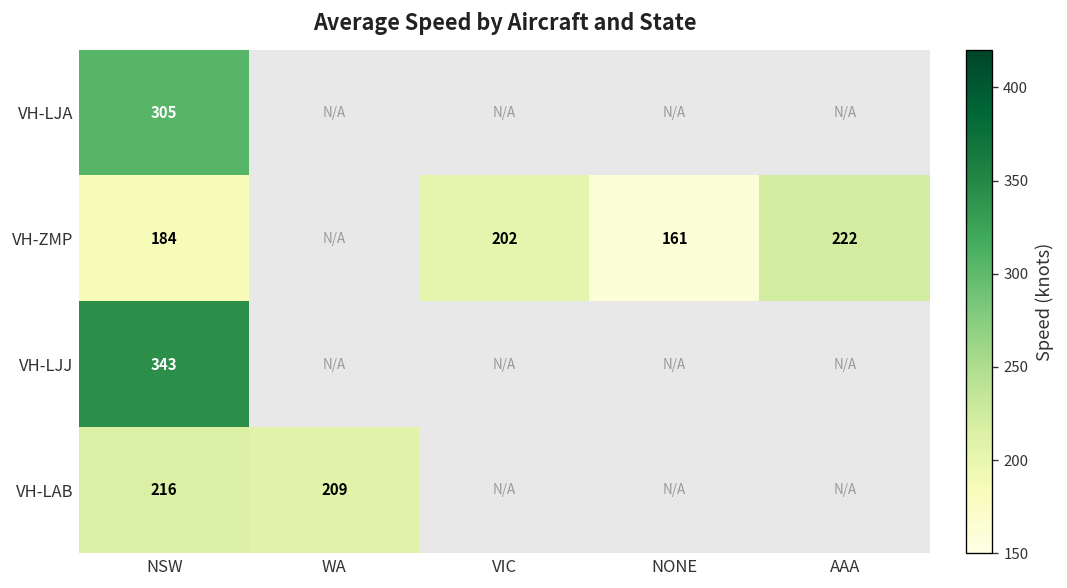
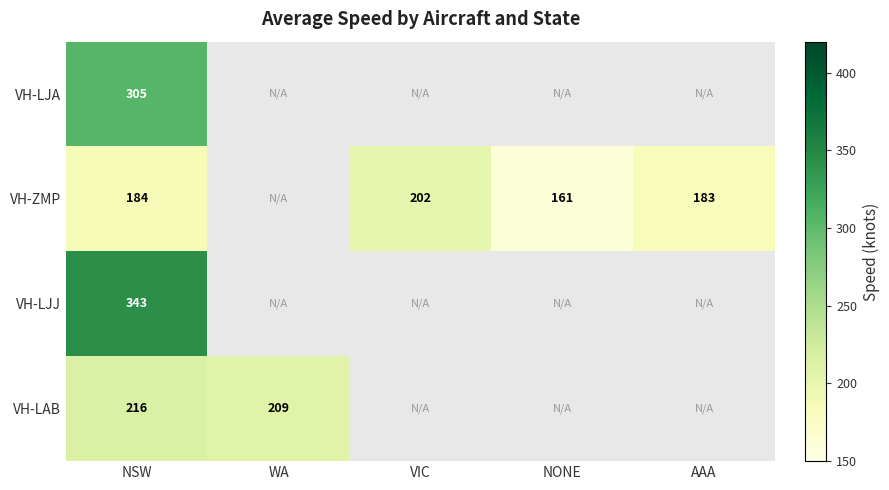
VH-ZMP, AAA: 222 -> 183
